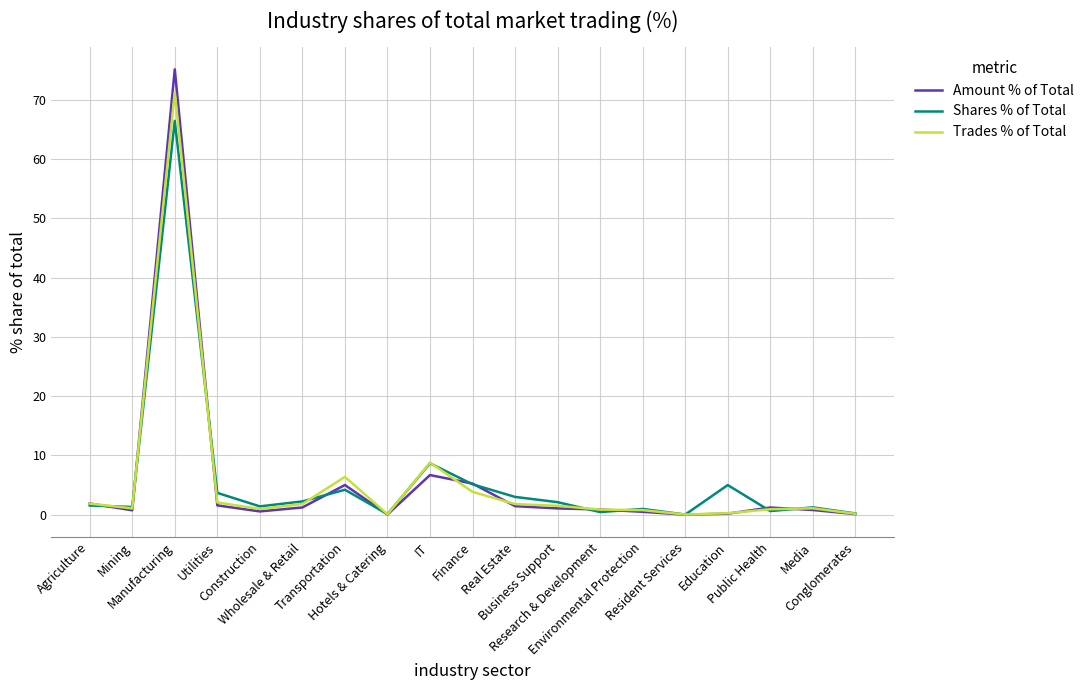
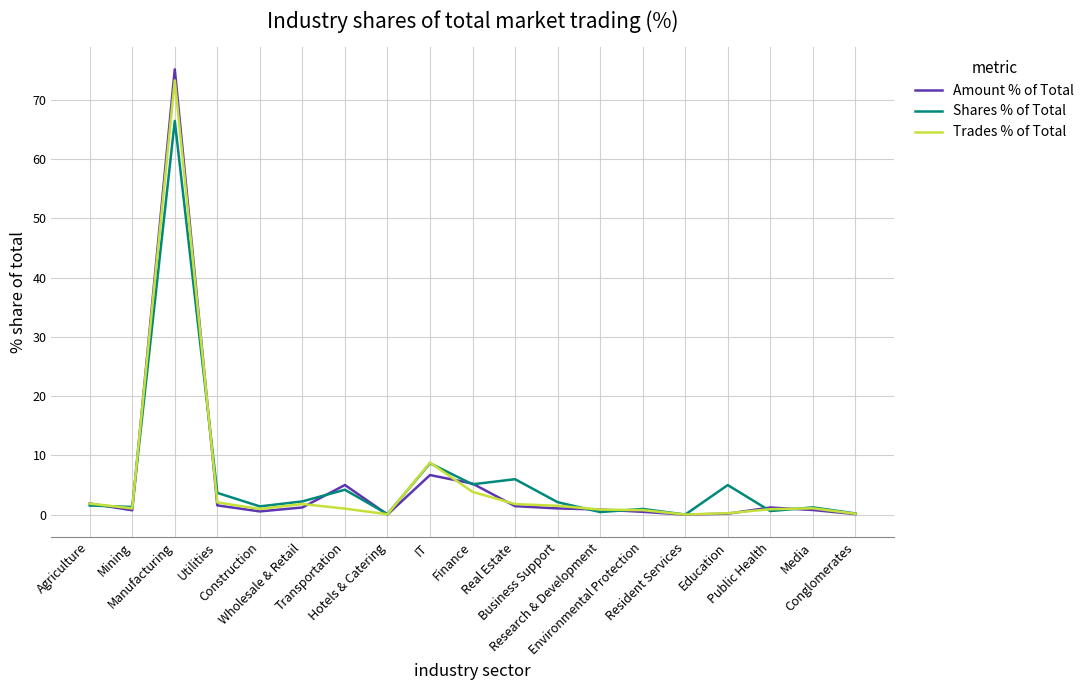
Trades % of Total, Manufacturing: 71 -> 73
Trades % of Total, Transportation: 6 -> 1
Shares % of Total, Real Estate: 3 -> 6
